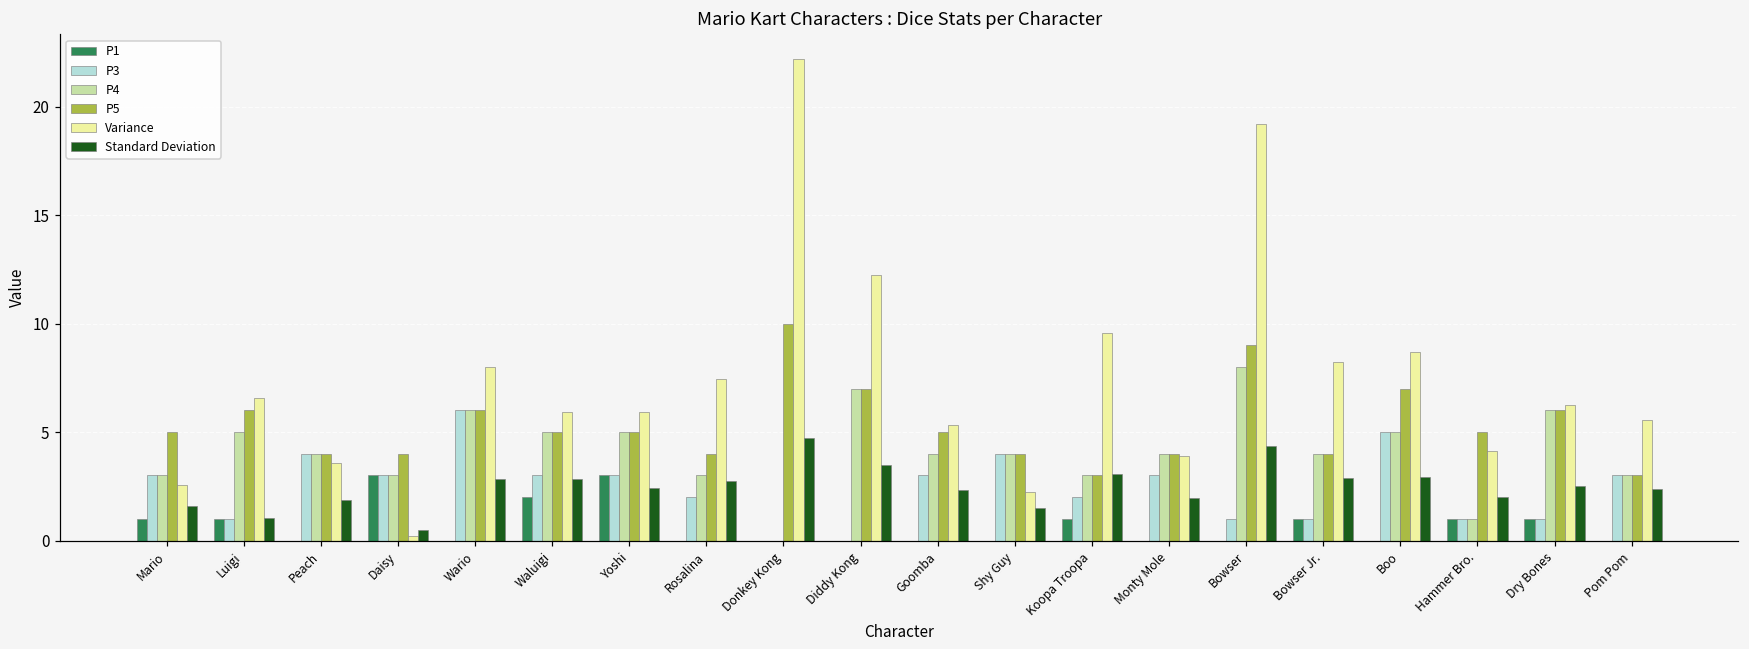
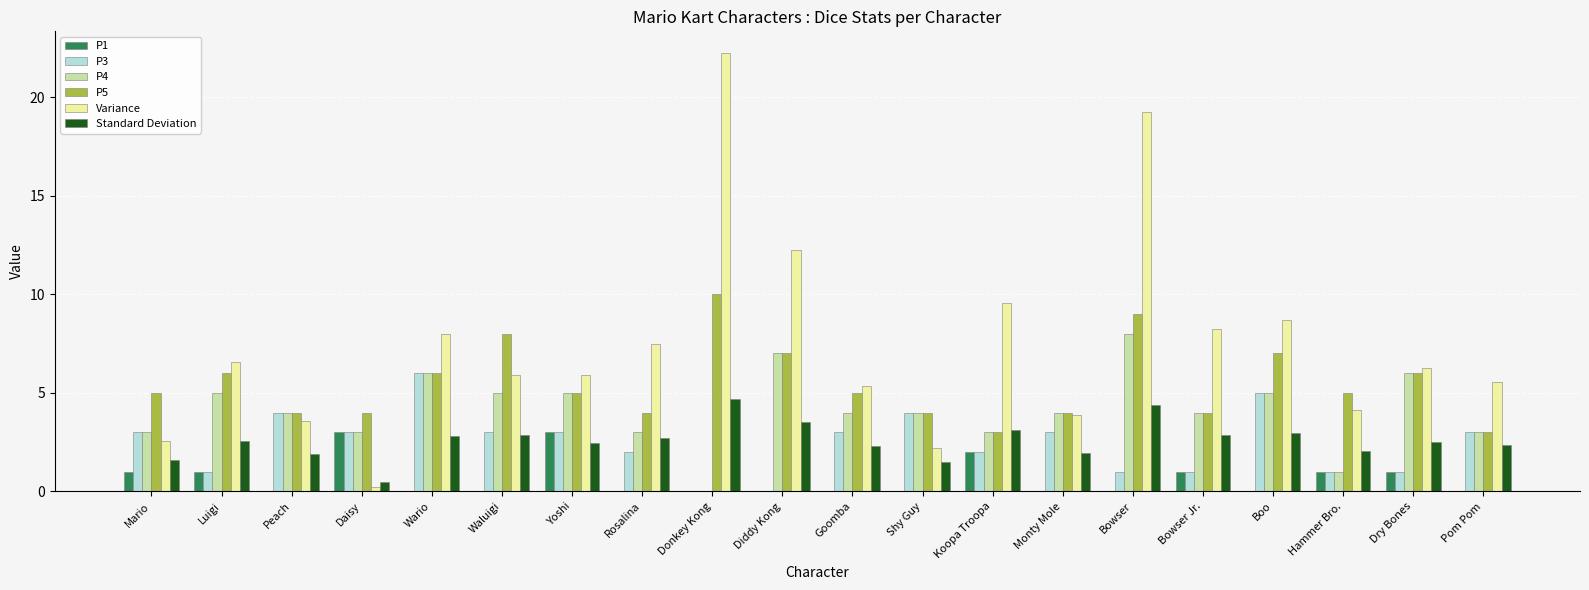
Standard Deviation, Luigi: 1.0 -> 2.6
P1, Waluigi: 2 -> 0
P5, Waluigi: 5 -> 8
P1, Koopa Troopa: 1 -> 2
